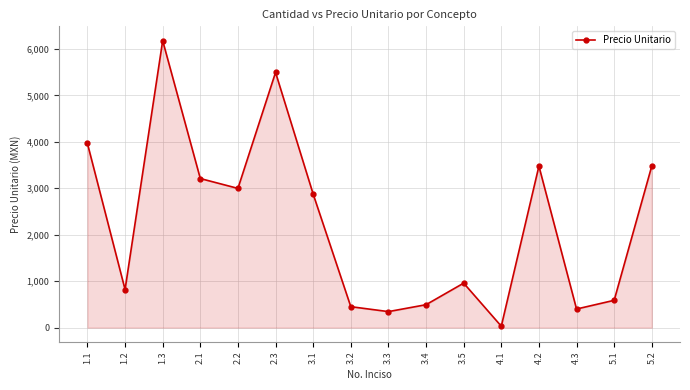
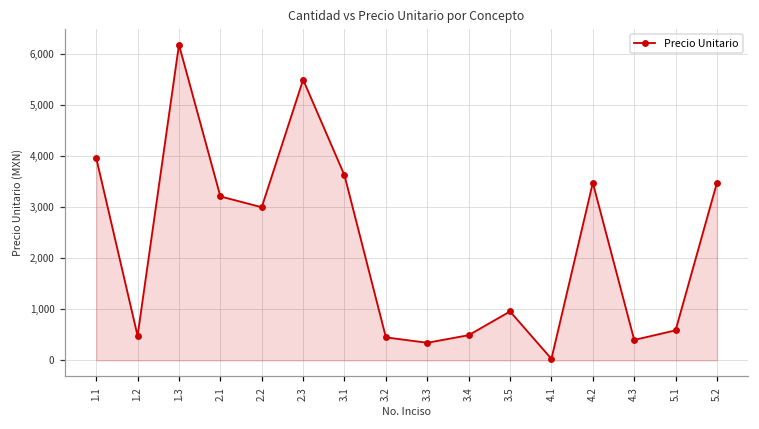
1.2: 800 -> 500
3.1: 2,900 -> 3,600
